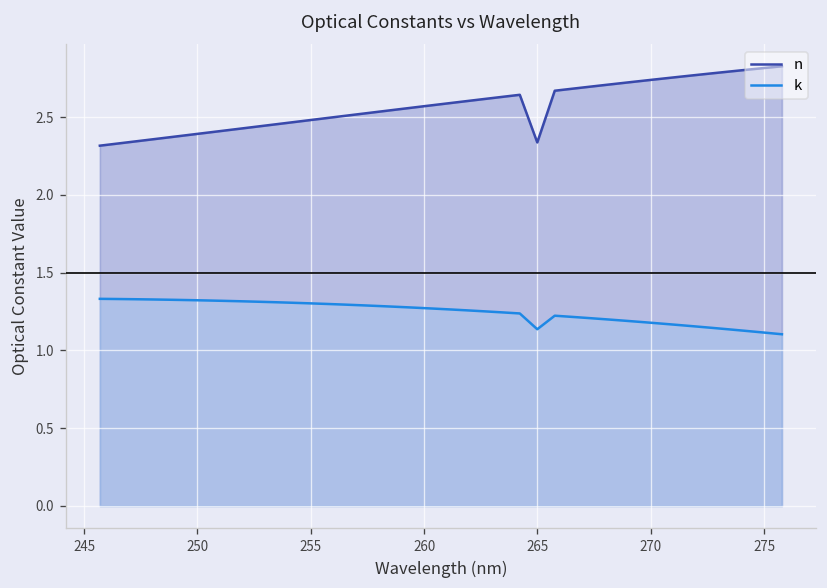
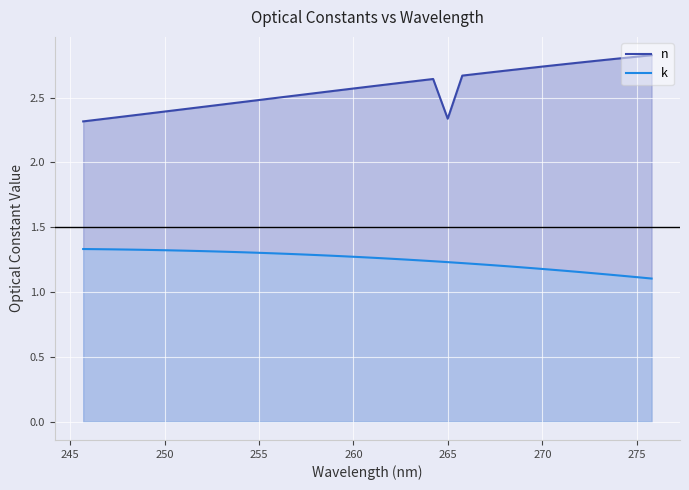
k, 265: 1.14 -> 1.23
